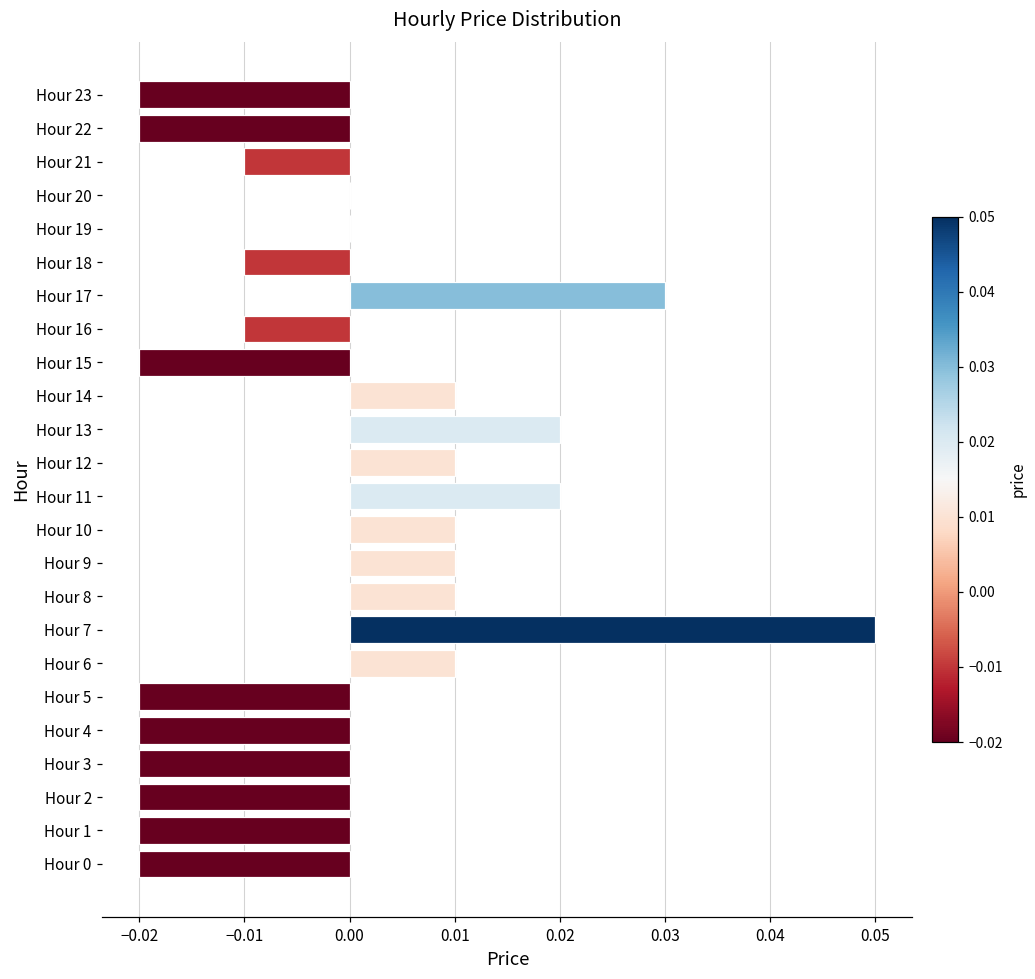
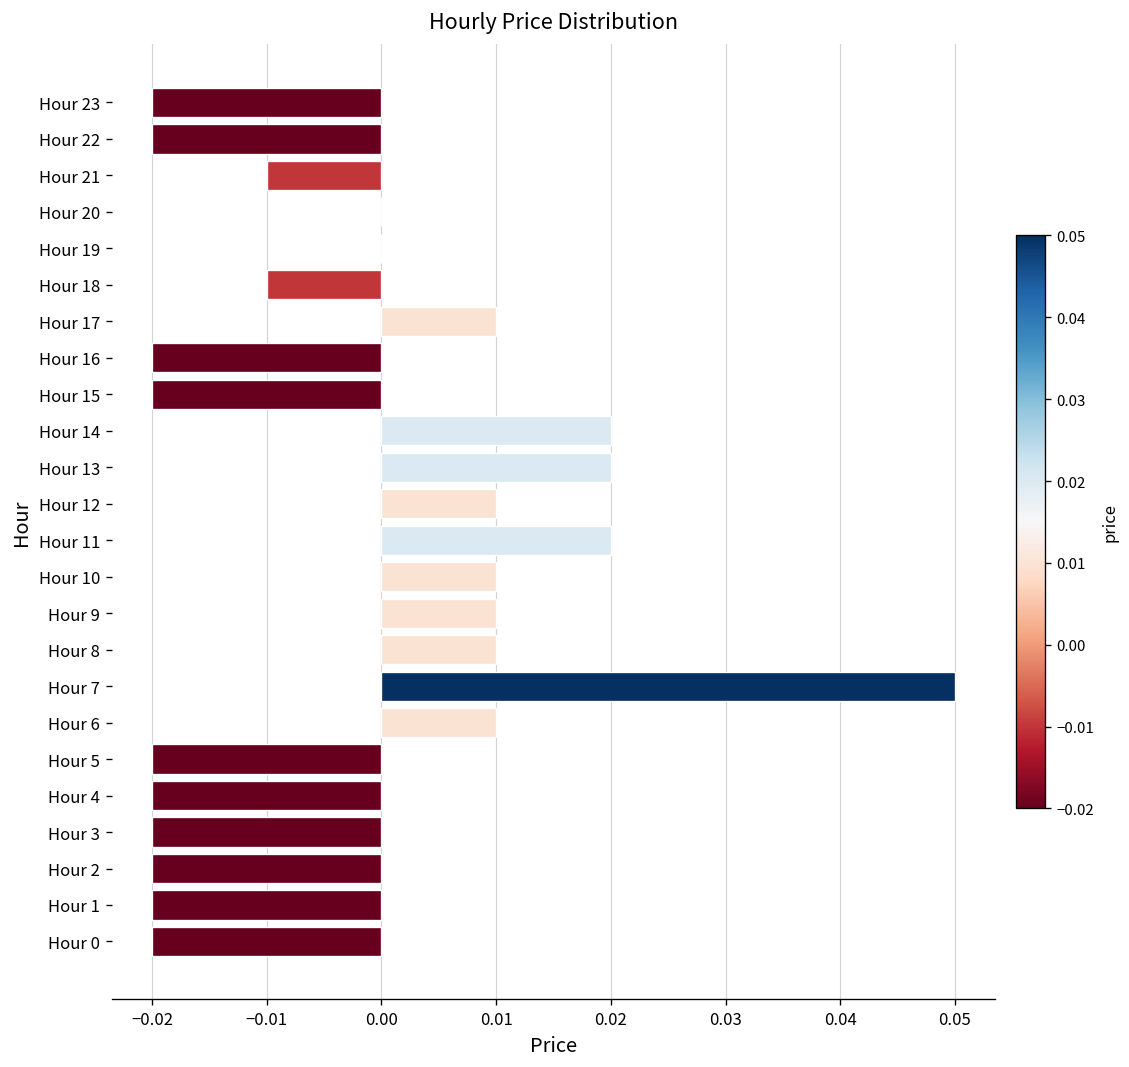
Hour 17: 0.03 -> 0.01
Hour 16: -0.01 -> -0.02
Hour 14: 0.01 -> 0.02
